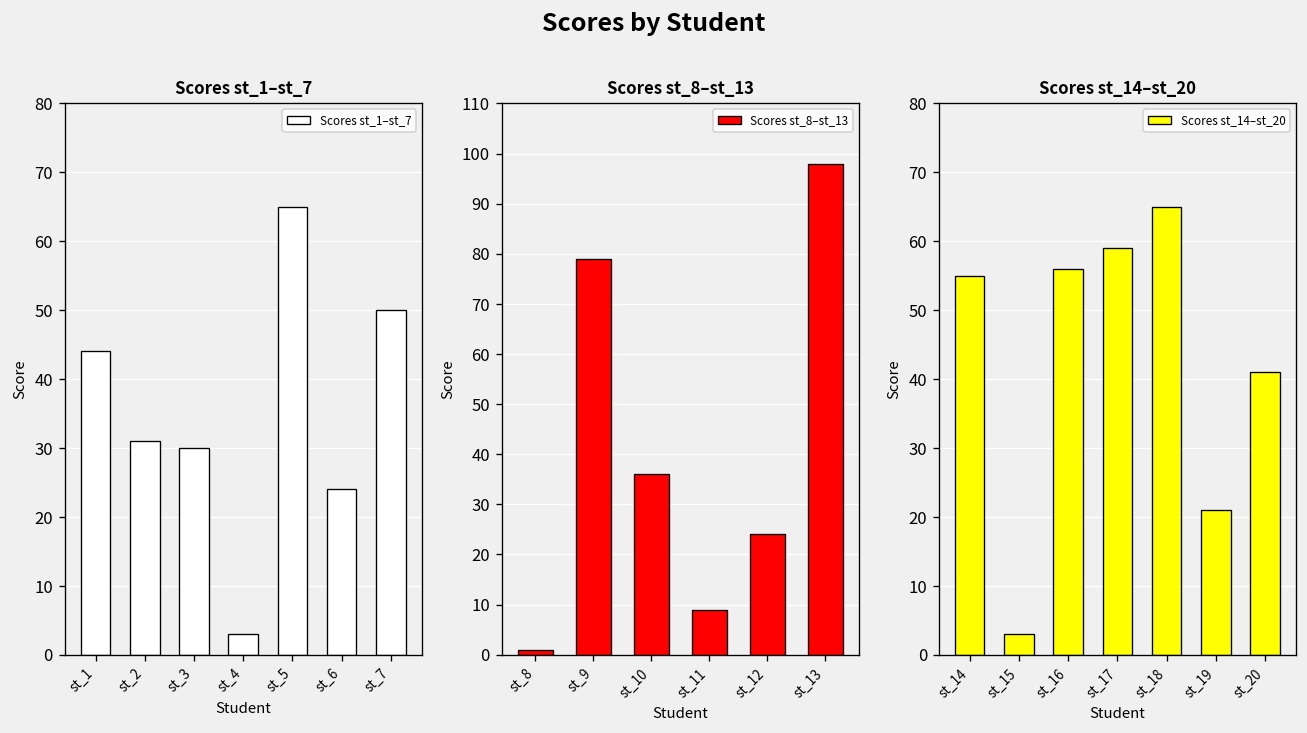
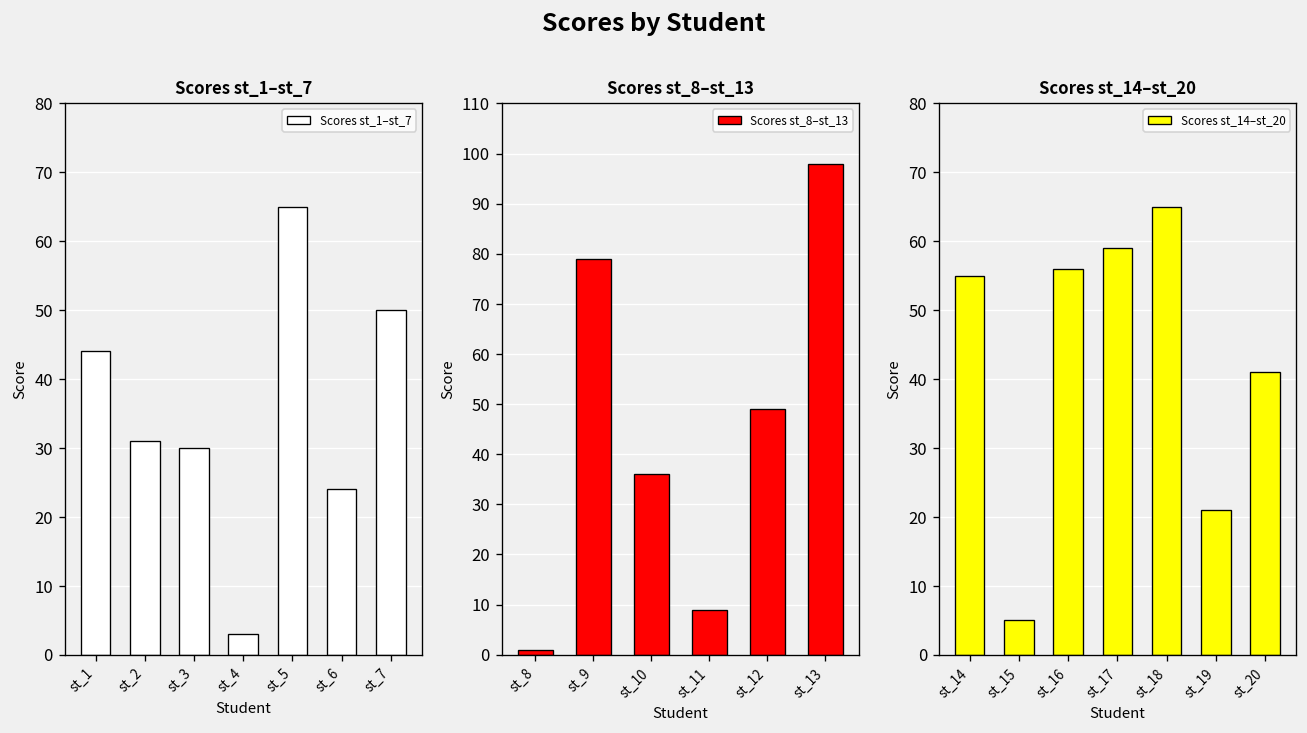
Scores st_8–st_13, st_12: 24 -> 49
Scores st_14–st_20, st_15: 3 -> 5
